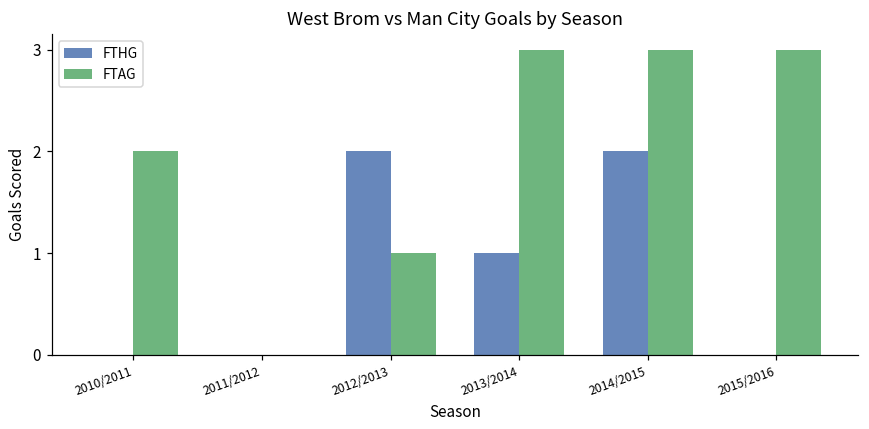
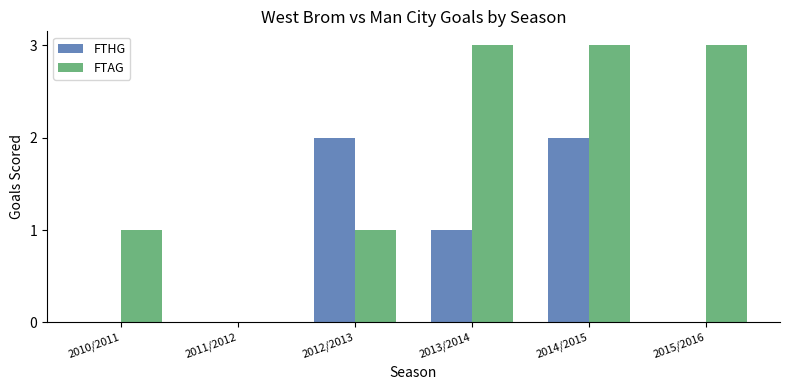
FTAG, 2010/2011: 2 -> 1
